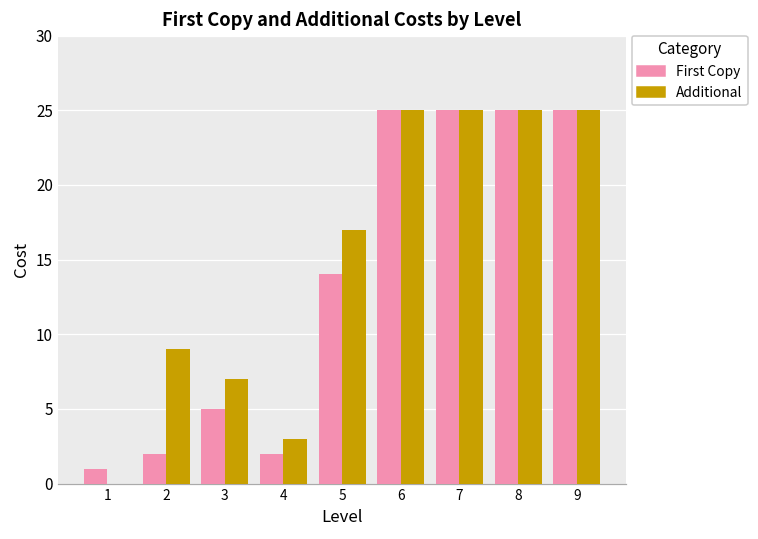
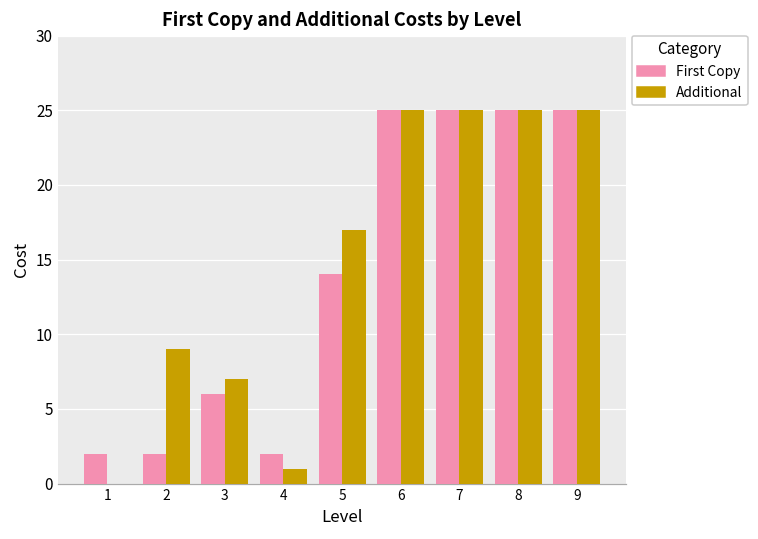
First Copy, 1: 1 -> 2
First Copy, 3: 5 -> 6
Additional, 4: 3 -> 1
